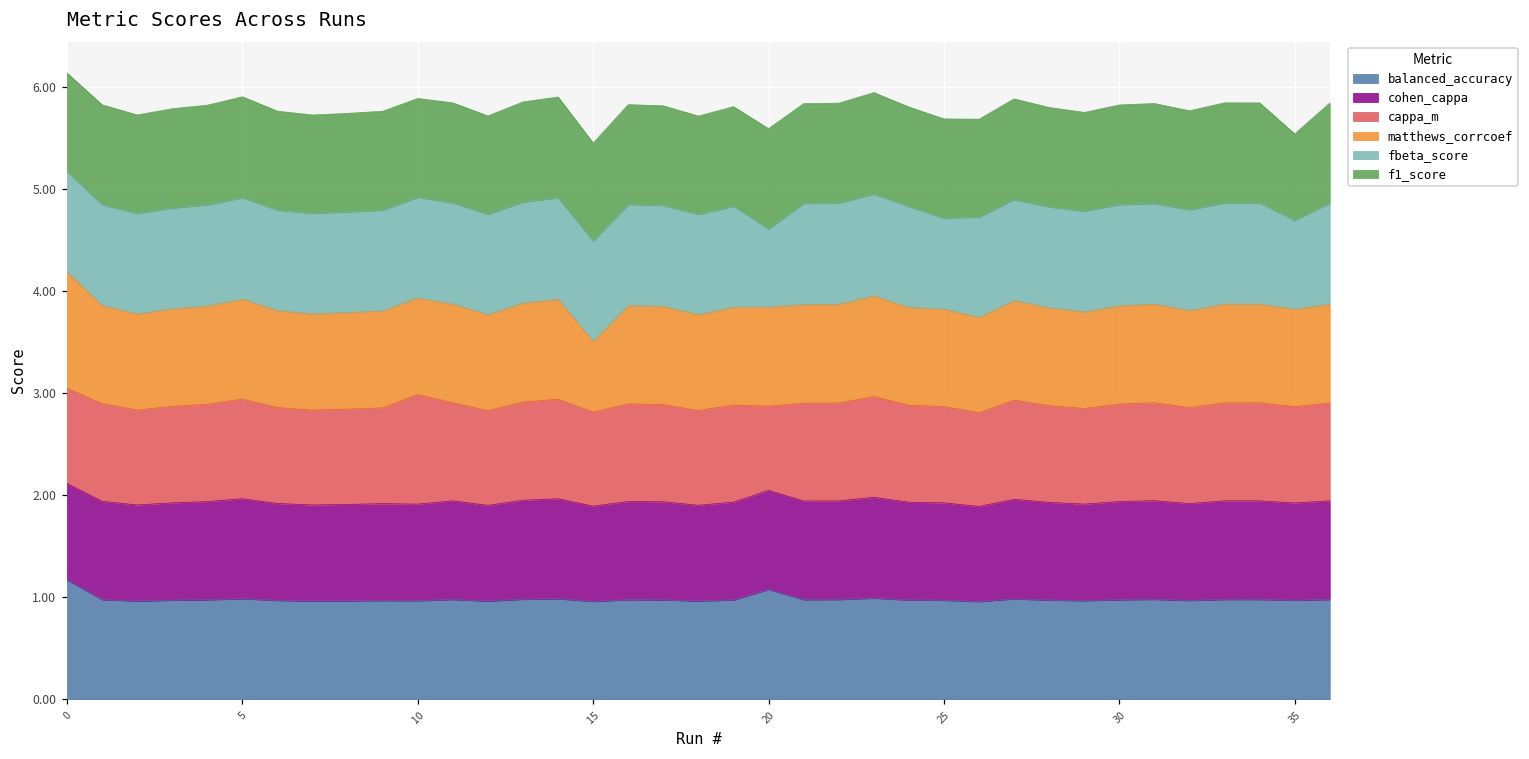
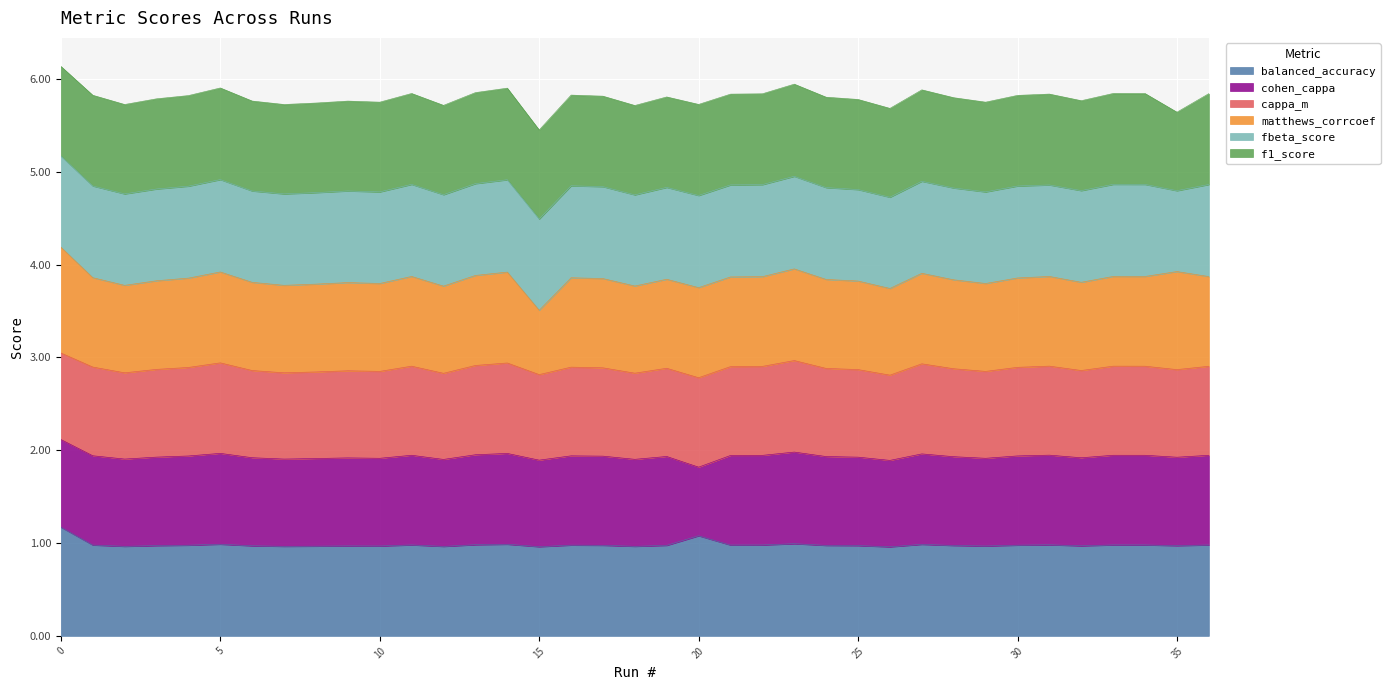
cappa_m, 10: 1.1 -> 0.9
cohen_cappa, 20: 1.0 -> 0.7
cappa_m, 20: 0.8 -> 1.0
fbeta_score, 20: 0.8 -> 1.0
fbeta_score, 25: 0.9 -> 1.0
matthews_corrcoef, 35: 1.0 -> 1.1
